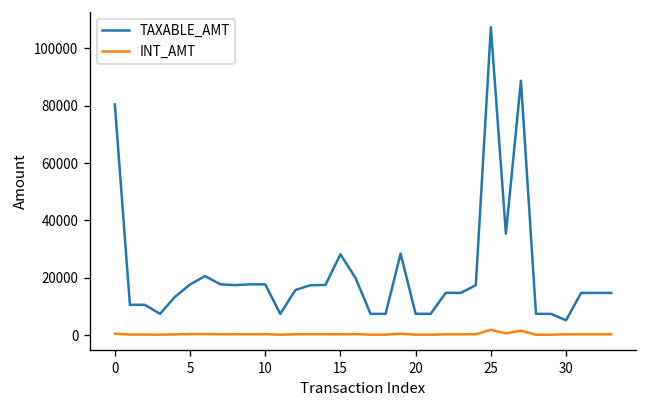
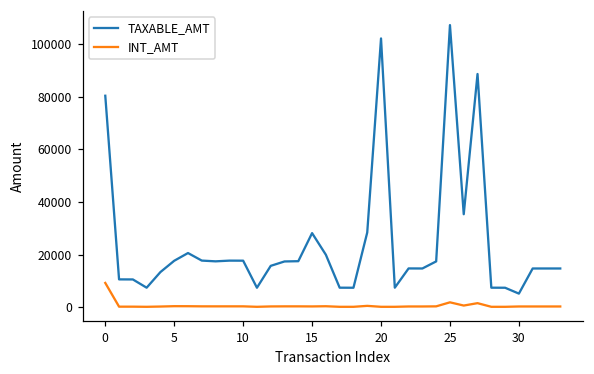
INT_AMT, 0: 0 -> 9000
TAXABLE_AMT, 20: 7000 -> 102000
